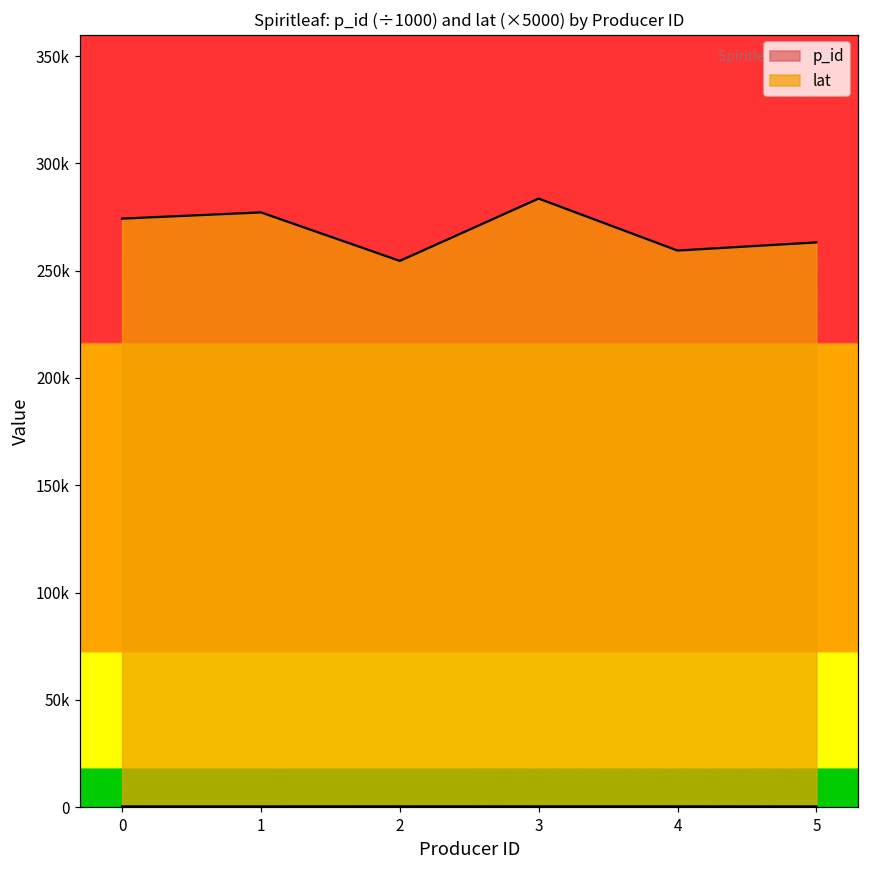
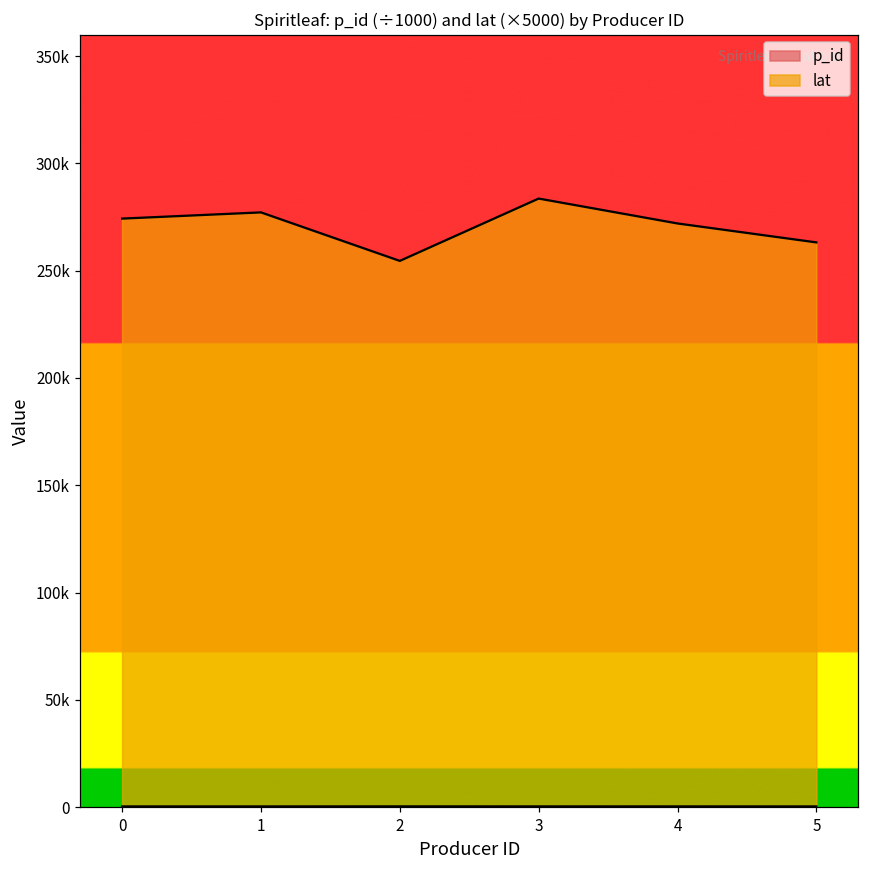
lat, 4: 259000 -> 272000
